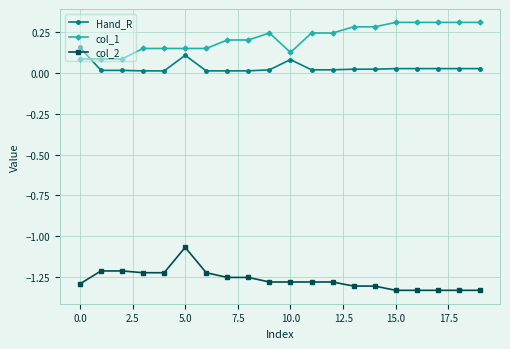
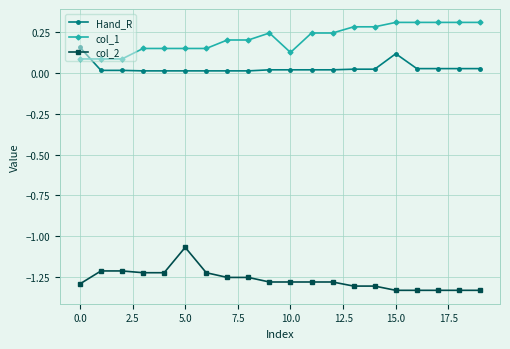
Hand_R, 5.0: 0.11 -> 0.01
Hand_R, 10.0: 0.08 -> 0.02
Hand_R, 15.0: 0.03 -> 0.12
